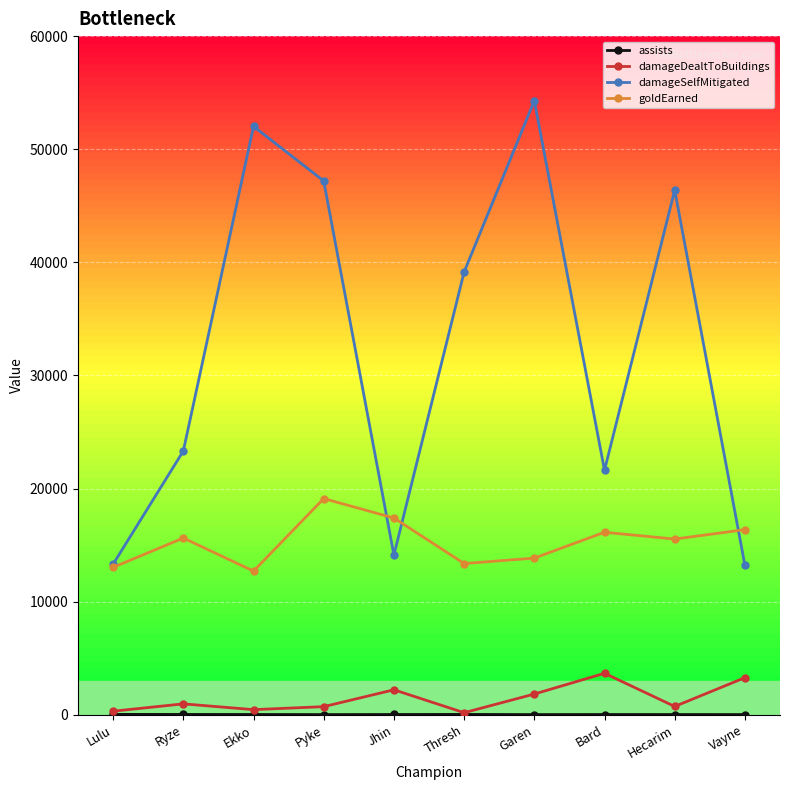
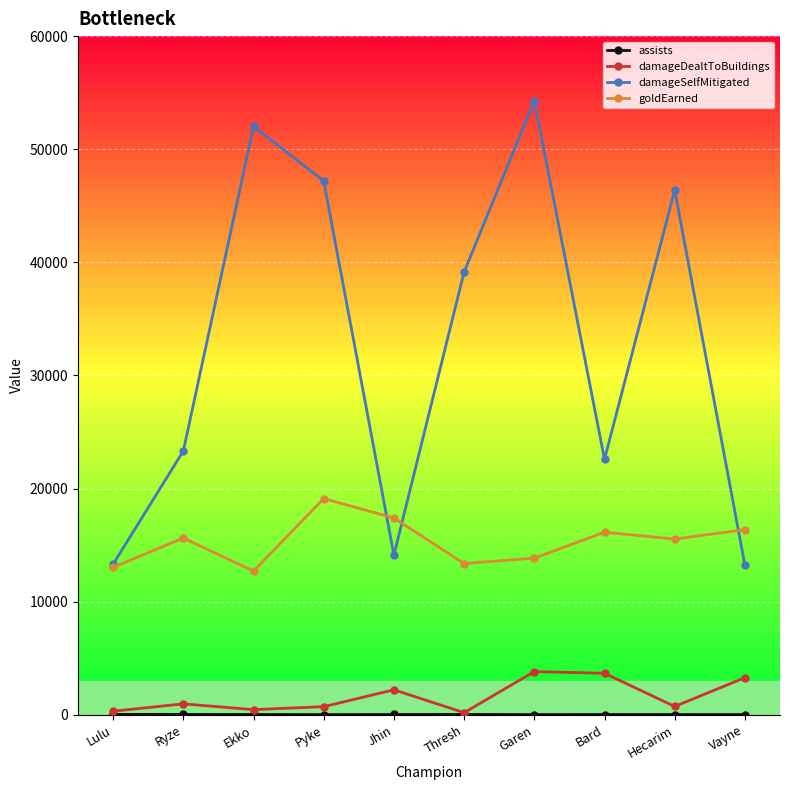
damageDealtToBuildings, Garen: 1800 -> 3800
damageSelfMitigated, Bard: 21600 -> 22600
